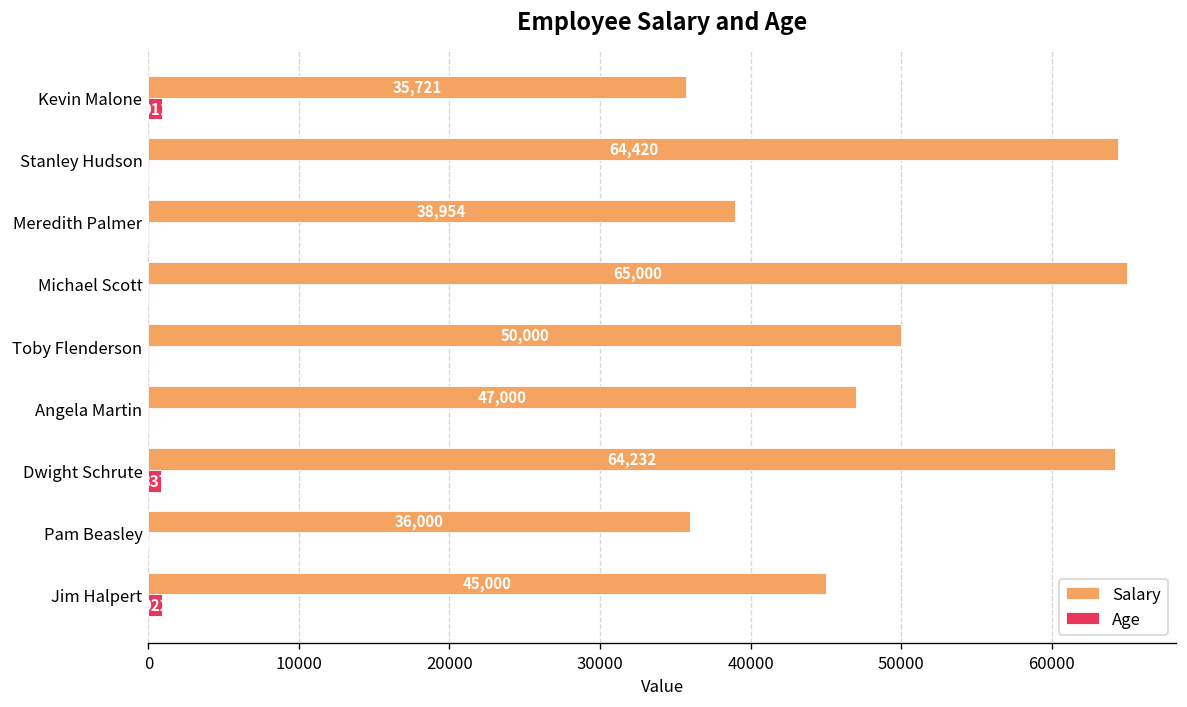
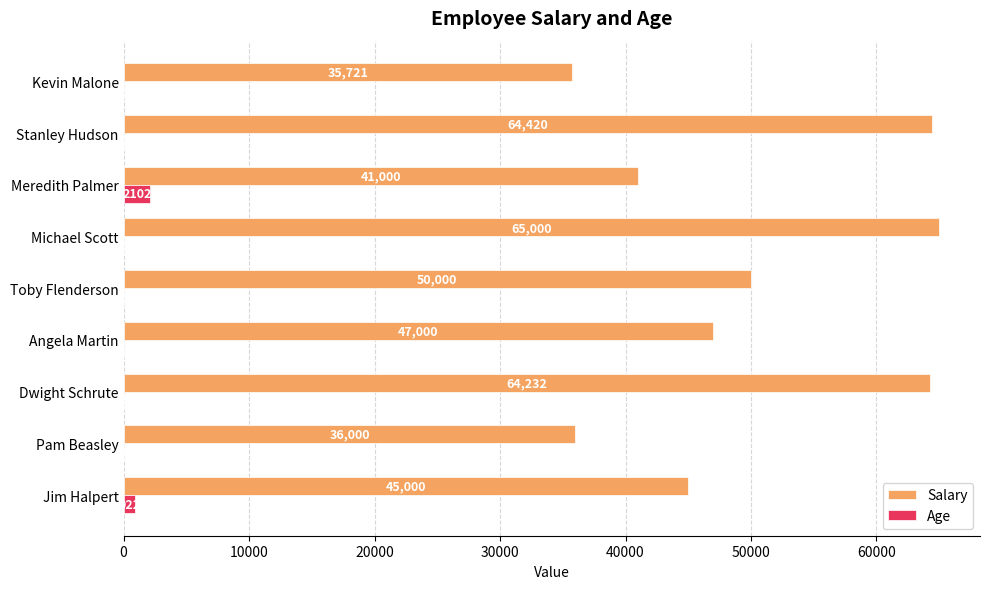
Age, Kevin Malone: 900 -> 0
Salary, Meredith Palmer: 38,954 -> 41,000
Age, Meredith Palmer: 0 -> 2100
Age, Dwight Schrute: 800 -> 0
